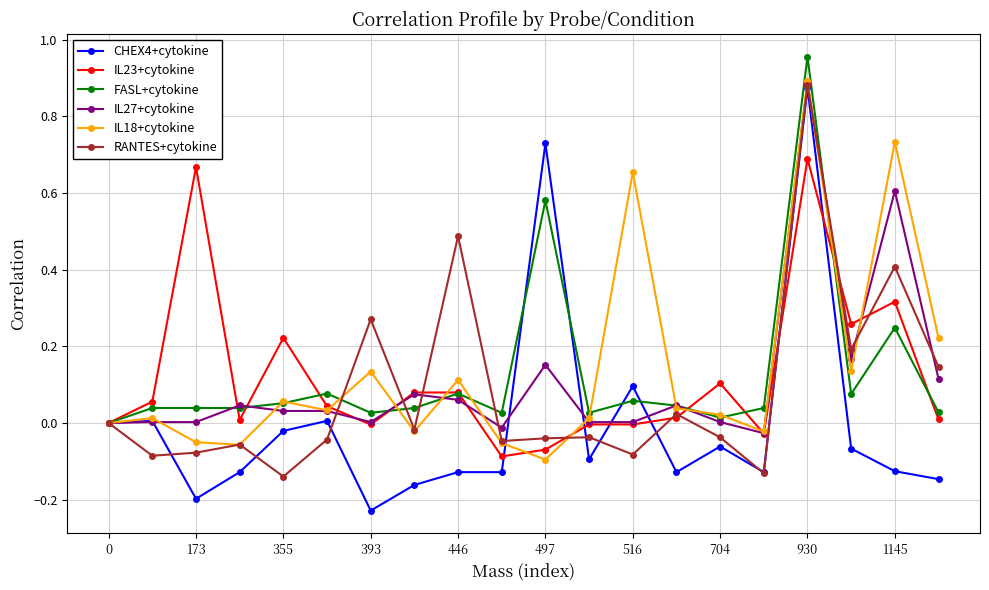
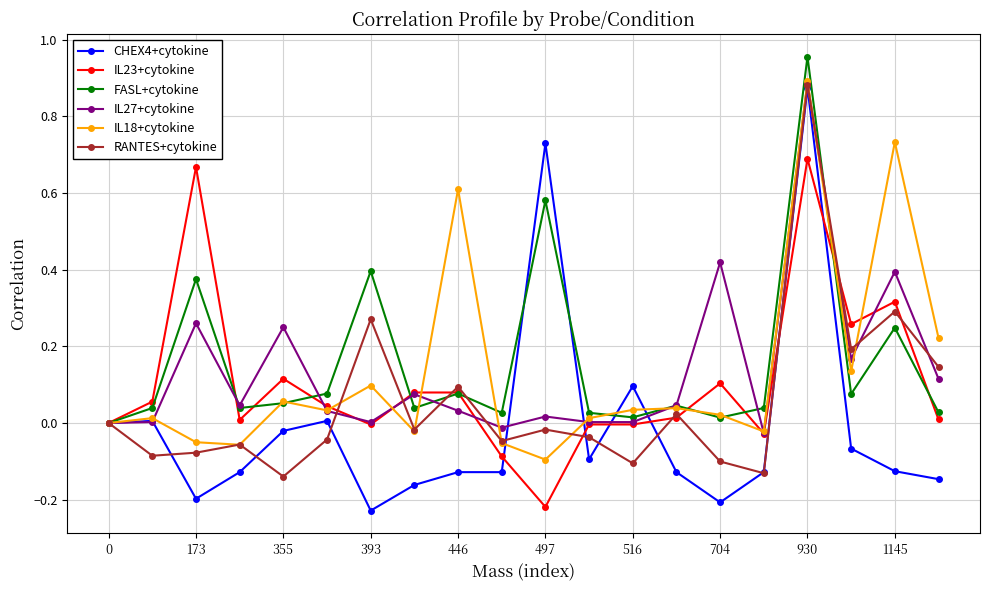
FASL+cytokine, 173: 0.04 -> 0.38
IL27+cytokine, 173: 0.00 -> 0.26
IL23+cytokine, 355: 0.22 -> 0.12
IL27+cytokine, 355: 0.03 -> 0.25
FASL+cytokine, 393: 0.03 -> 0.40
IL18+cytokine, 393: 0.13 -> 0.10
IL27+cytokine, 446: 0.06 -> 0.03
IL18+cytokine, 446: 0.11 -> 0.61
RANTES+cytokine, 446: 0.49 -> 0.09
IL23+cytokine, 497: -0.07 -> -0.22
IL27+cytokine, 497: 0.15 -> 0.02
RANTES+cytokine, 497: -0.04 -> -0.02
FASL+cytokine, 516: 0.06 -> 0.01
IL18+cytokine, 516: 0.65 -> 0.03
RANTES+cytokine, 516: -0.08 -> -0.11
CHEX4+cytokine, 704: -0.06 -> -0.21
IL27+cytokine, 704: 0.00 -> 0.42
RANTES+cytokine, 704: -0.04 -> -0.10
IL27+cytokine, 1145: 0.61 -> 0.39
RANTES+cytokine, 1145: 0.41 -> 0.29
